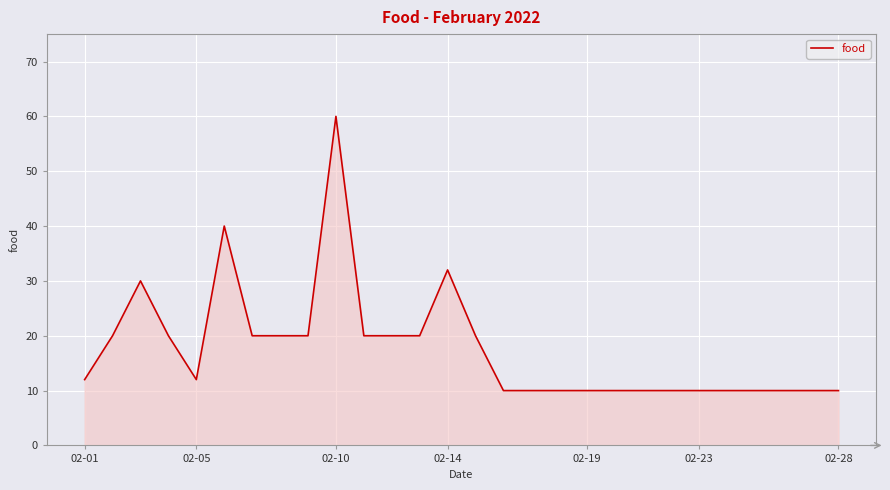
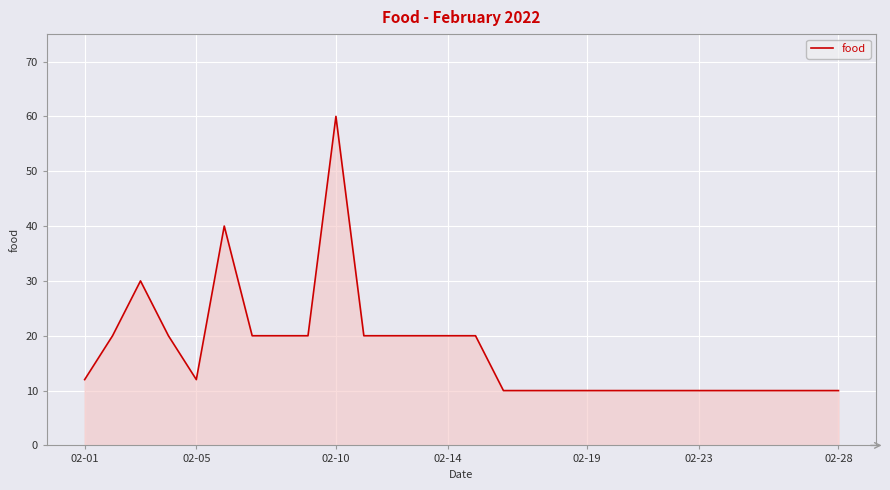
02-14: 32 -> 20
